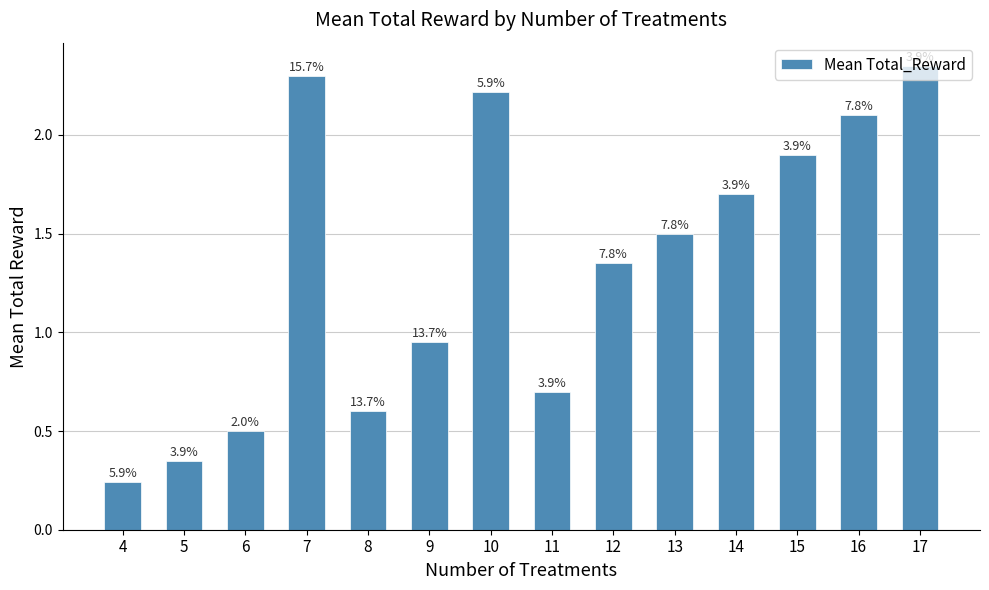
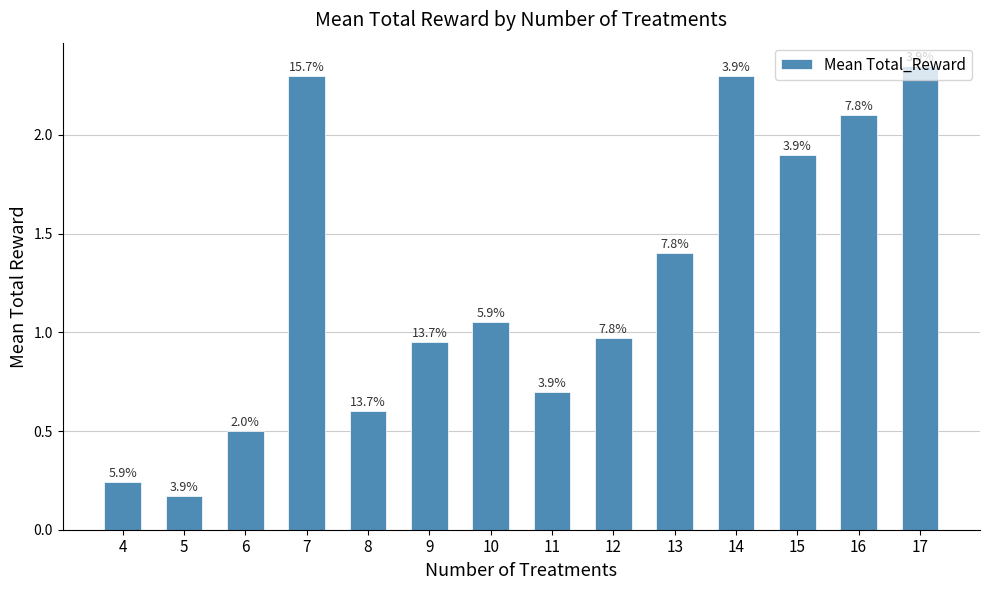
5: 0.35 -> 0.17
10: 2.22 -> 1.05
12: 1.35 -> 0.97
13: 1.5 -> 1.4
14: 1.7 -> 2.3
